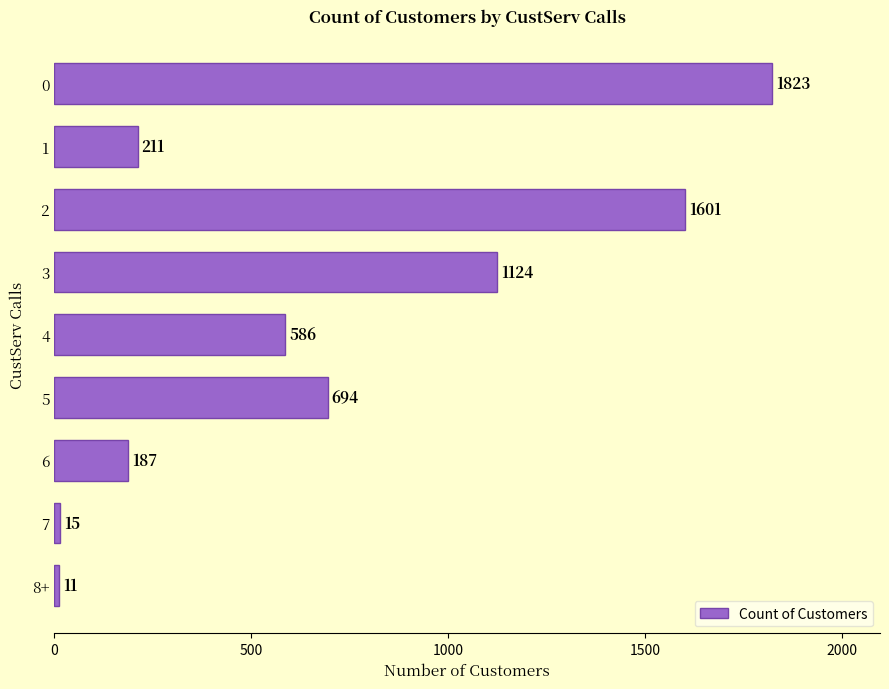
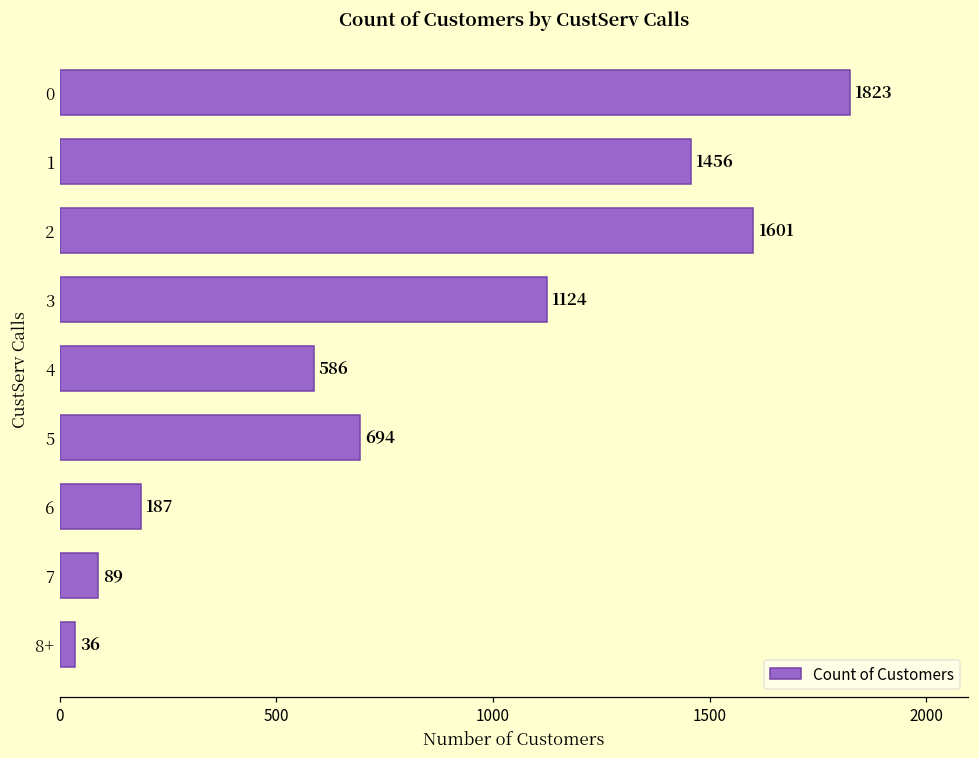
1: 211 -> 1456
7: 15 -> 89
8+: 11 -> 36
